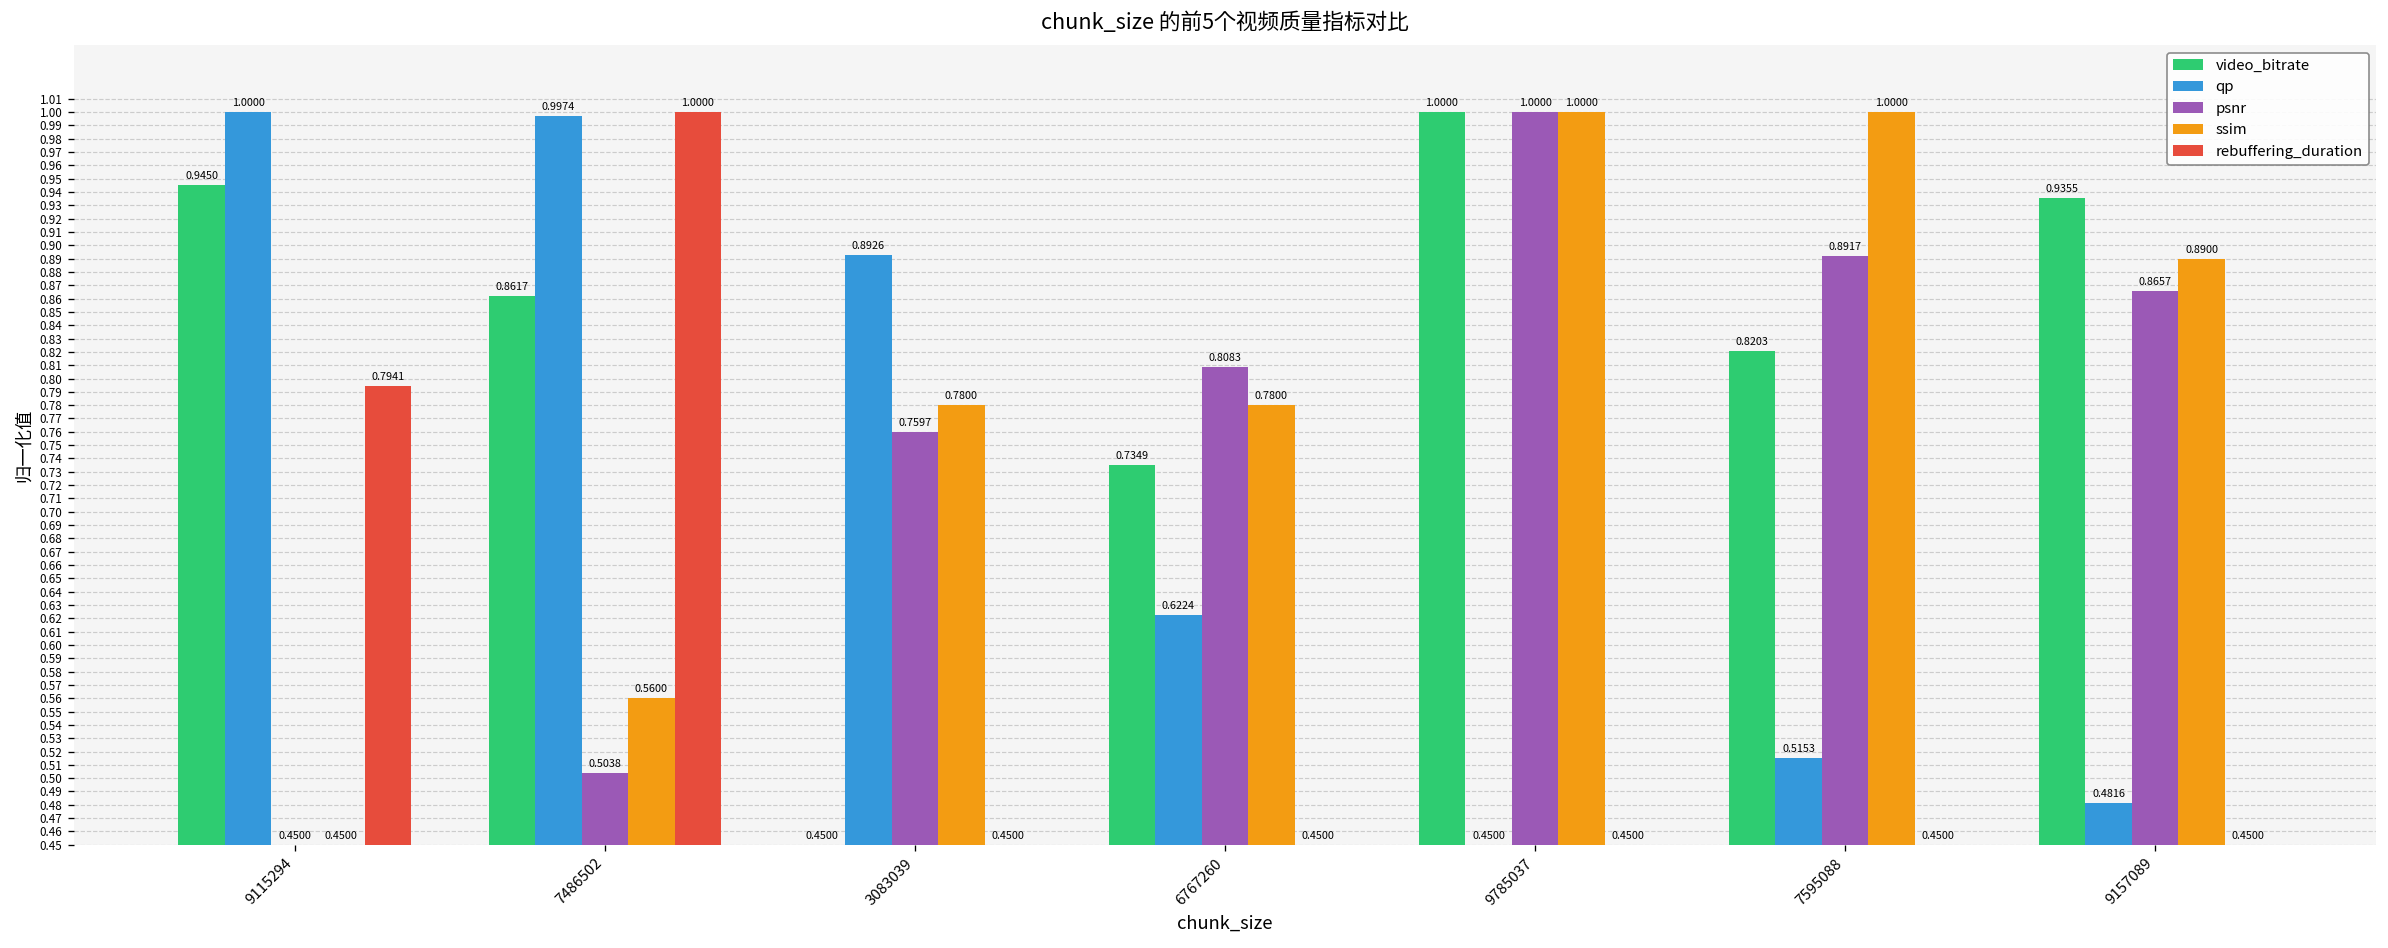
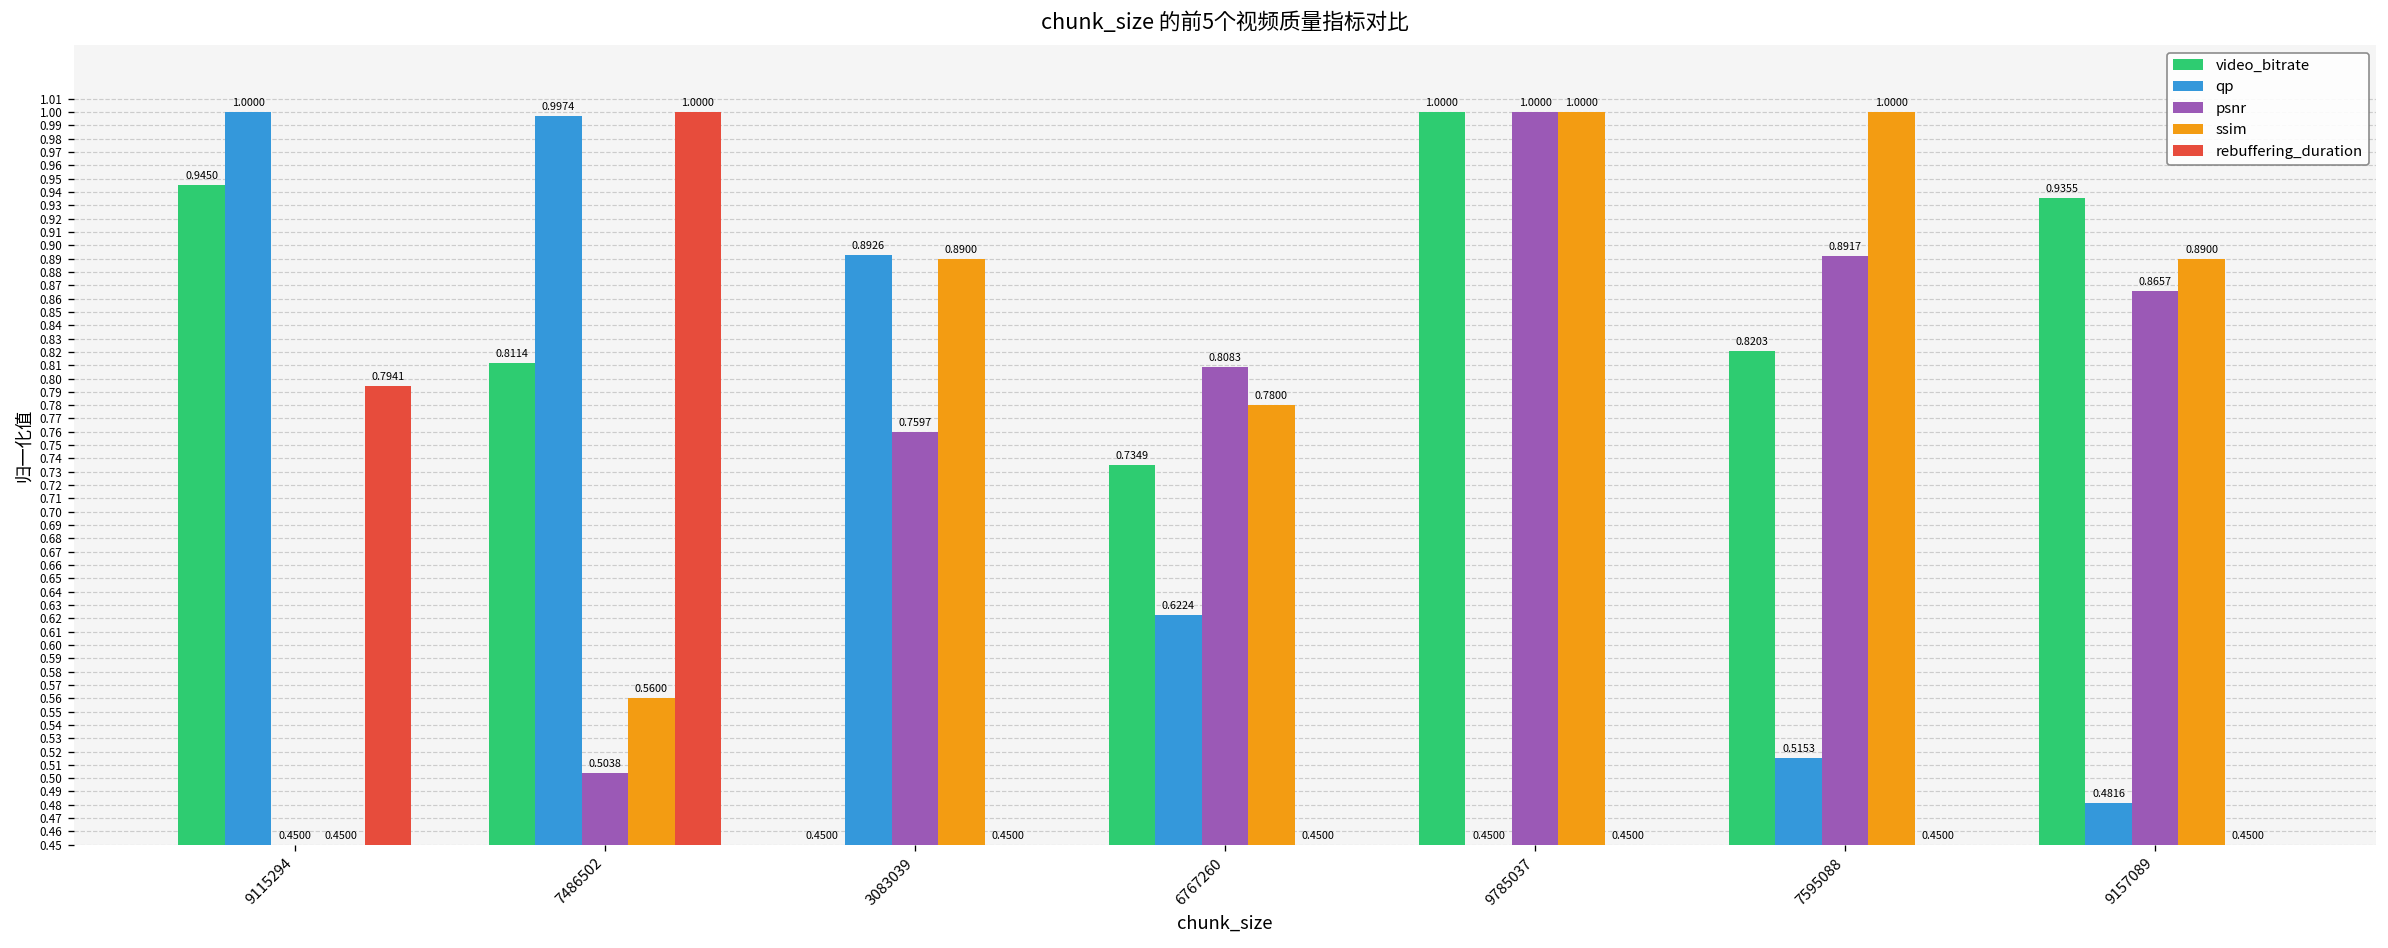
video_bitrate, 7486502: 0.8617 -> 0.8114
ssim, 3083039: 0.7800 -> 0.8900
